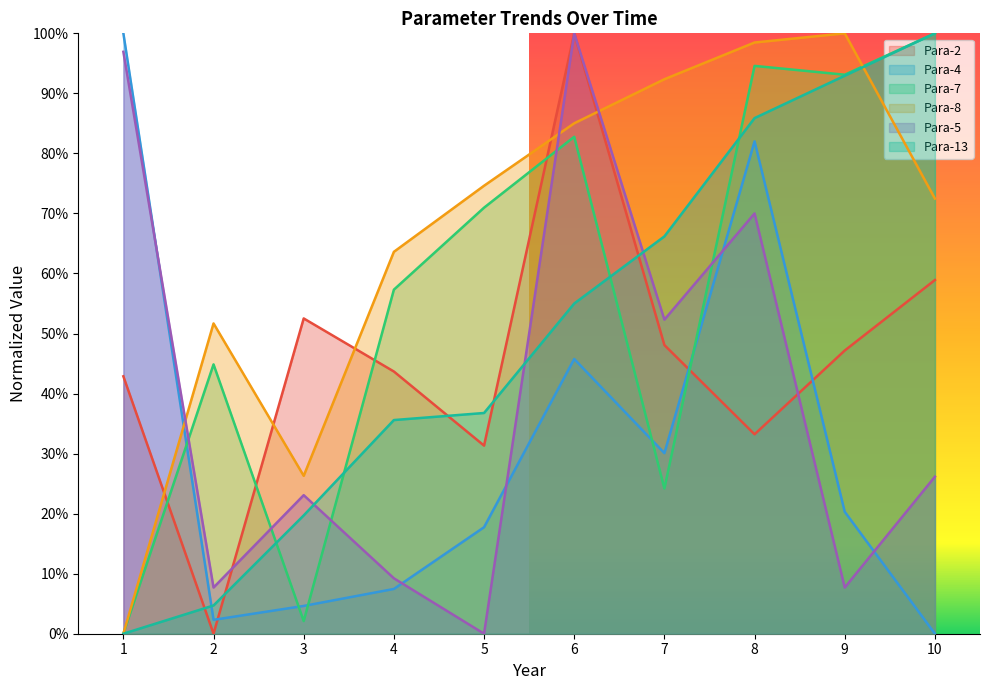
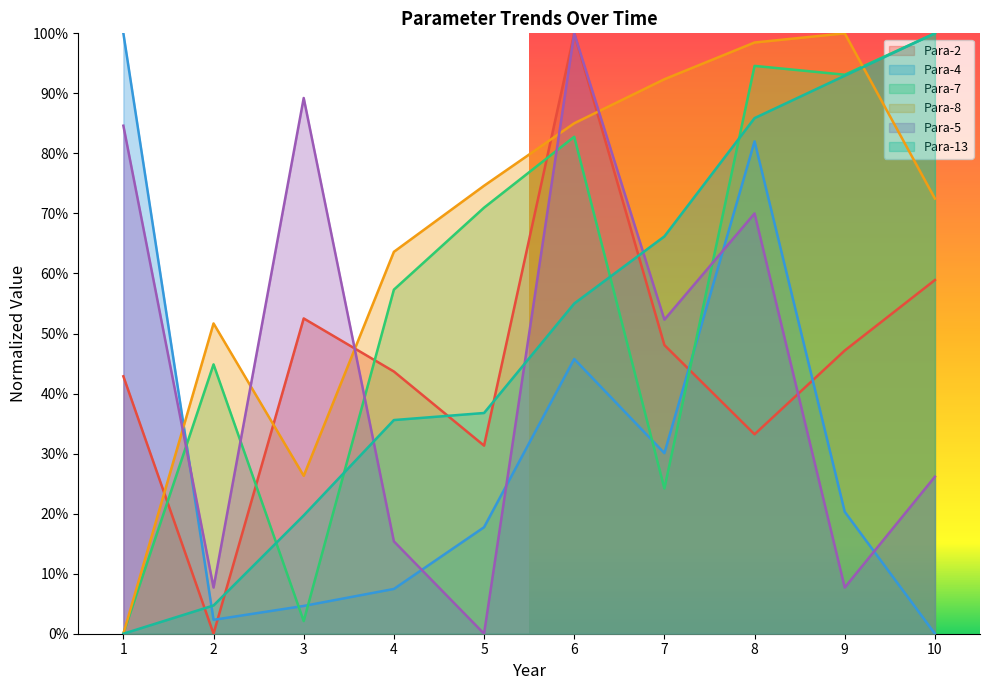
Para-5, 1: 97% -> 85%
Para-5, 3: 23% -> 89%
Para-5, 4: 9% -> 15%
